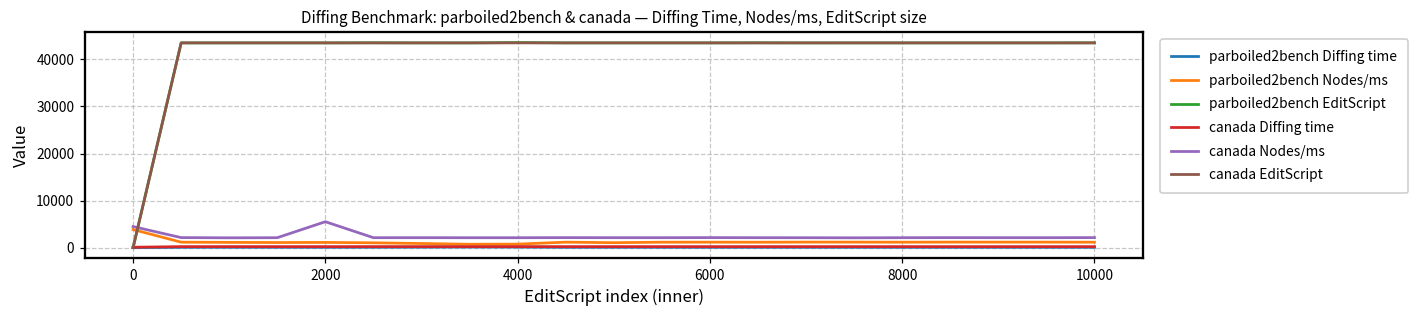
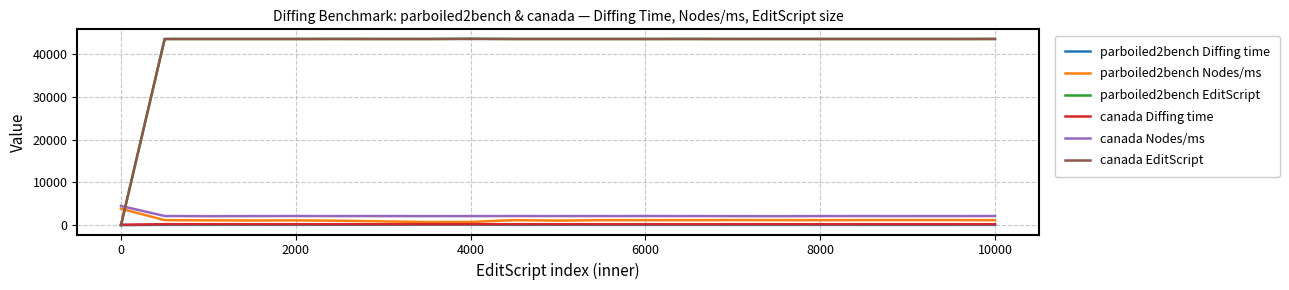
canada Nodes/ms, 2000: 6000 -> 2000
